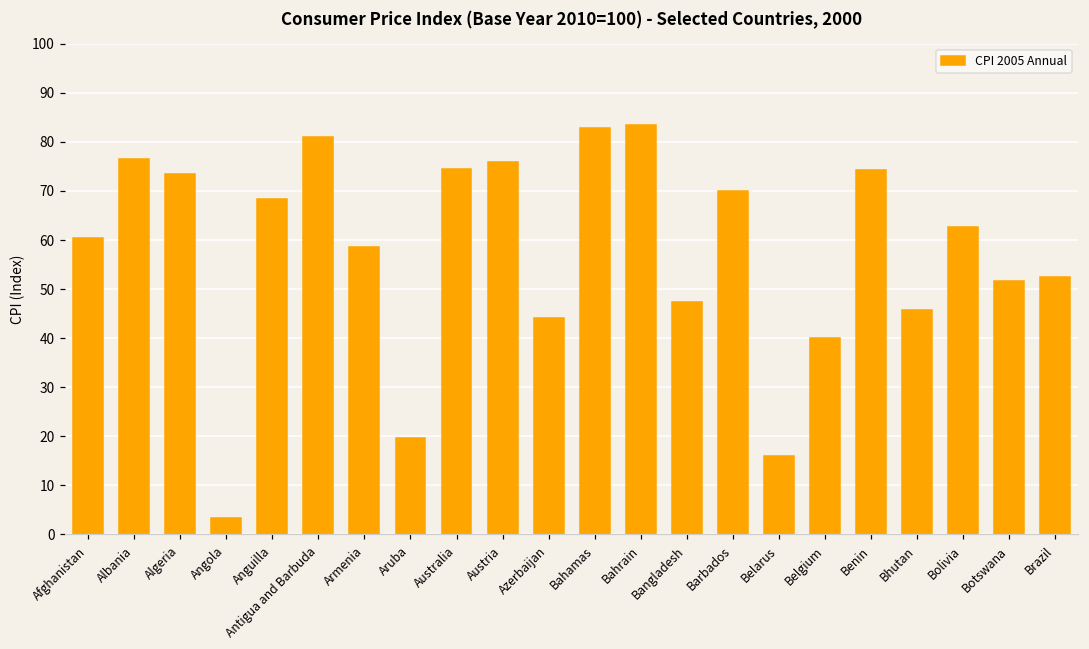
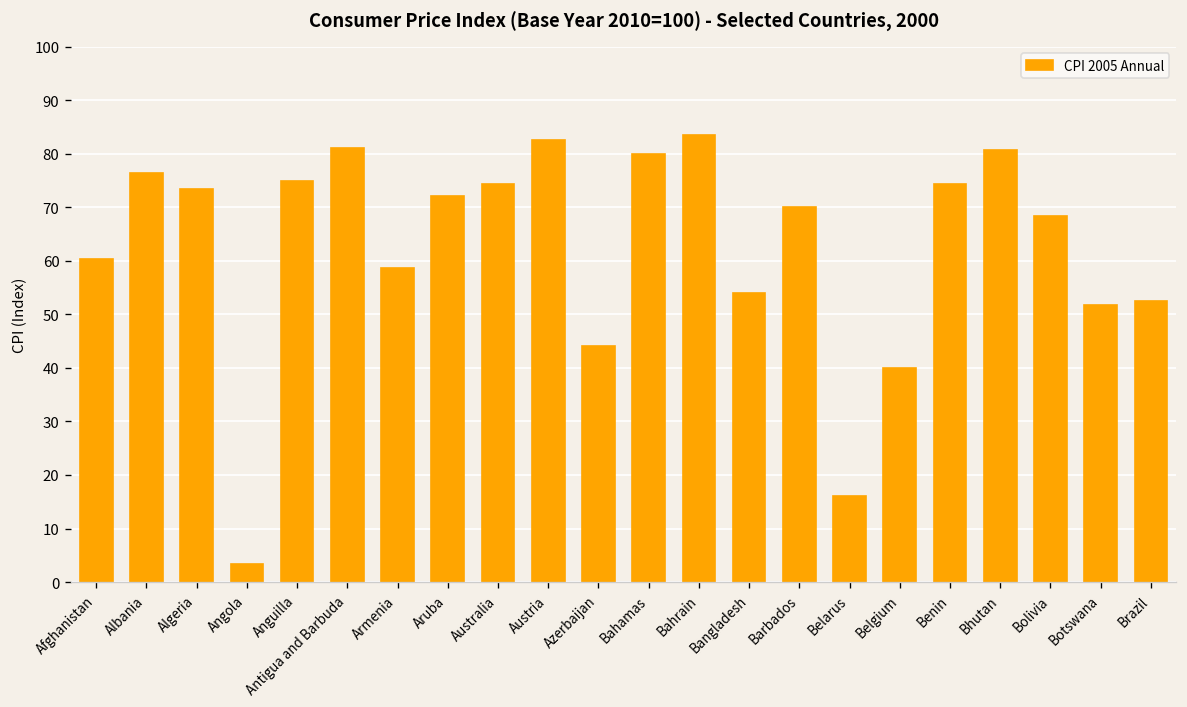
Anguilla: 68 -> 75
Aruba: 20 -> 72
Austria: 76 -> 83
Bahamas: 83 -> 80
Bangladesh: 47 -> 54
Bhutan: 46 -> 81
Bolivia: 63 -> 68
